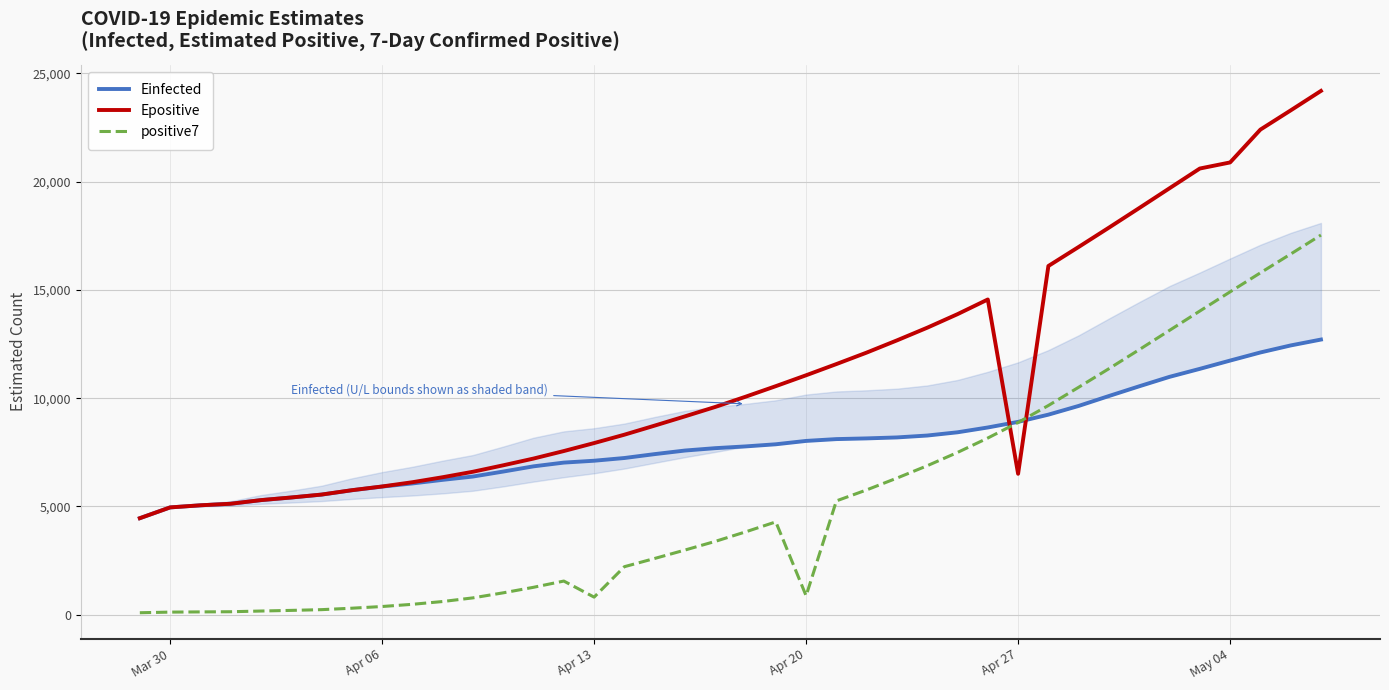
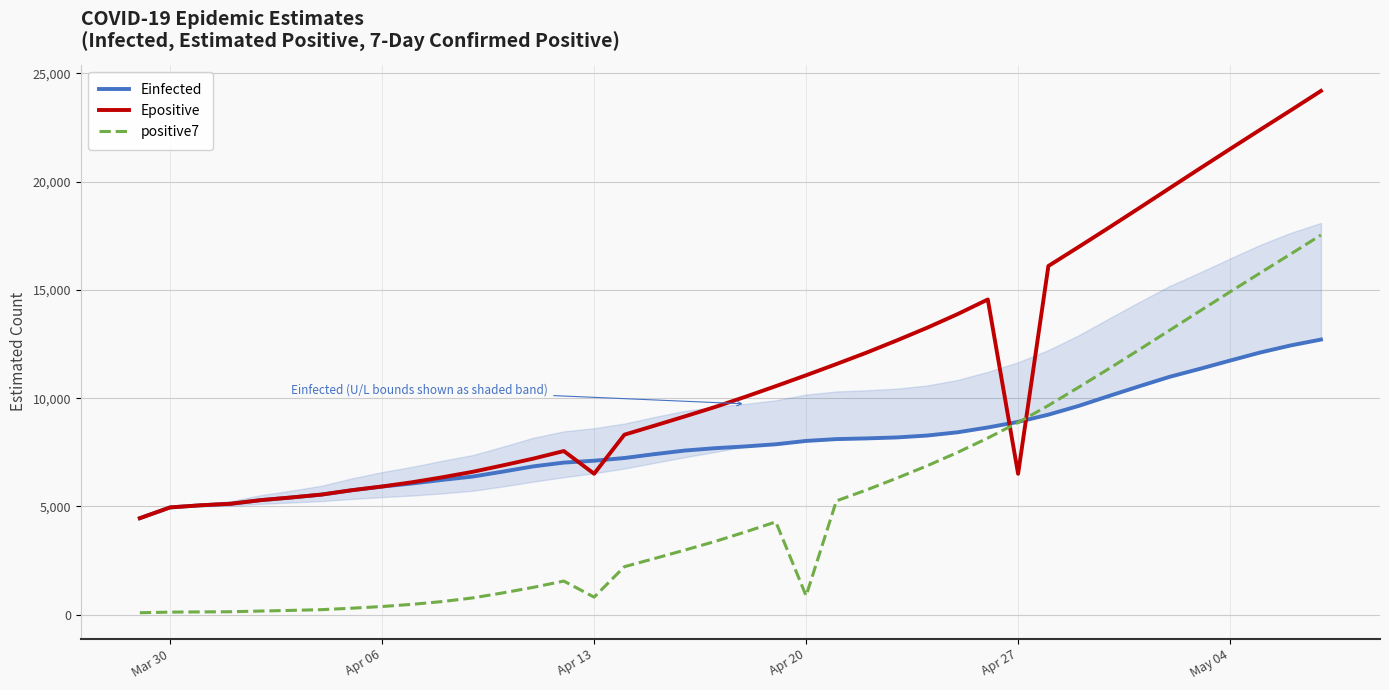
Epositive, Apr 13: 7,900 -> 6,500
Epositive, May 04: 20,900 -> 21,500
